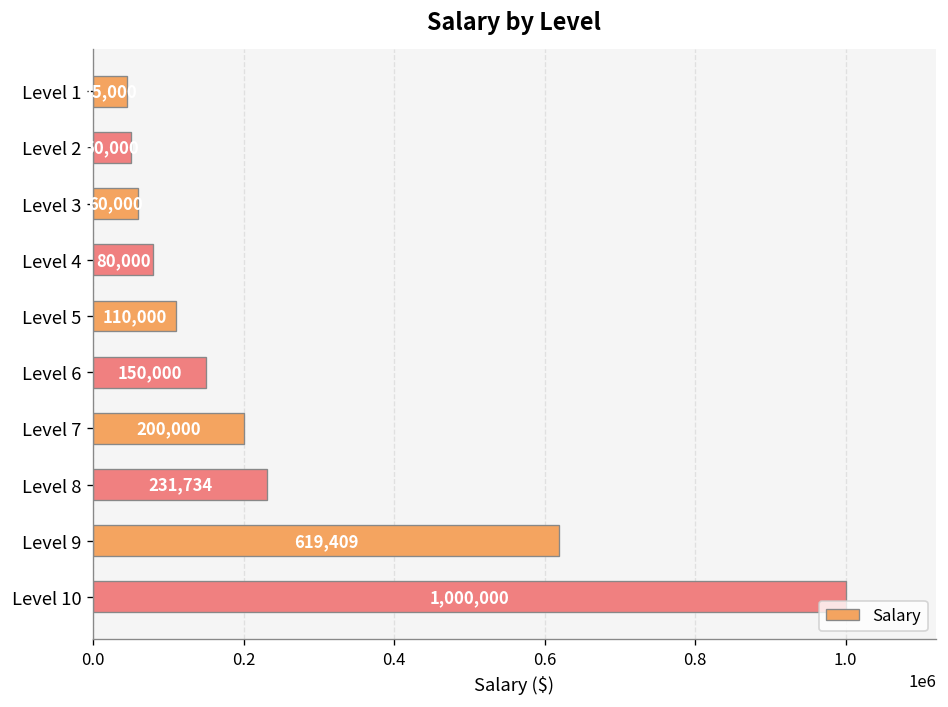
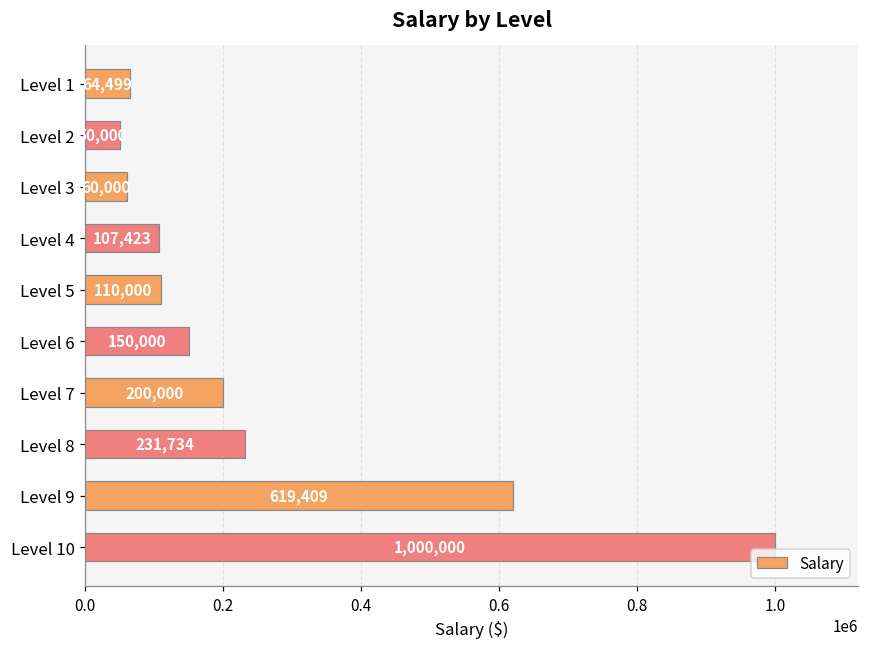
Level 1: 45,000 -> 64,499
Level 4: 80,000 -> 107,423
